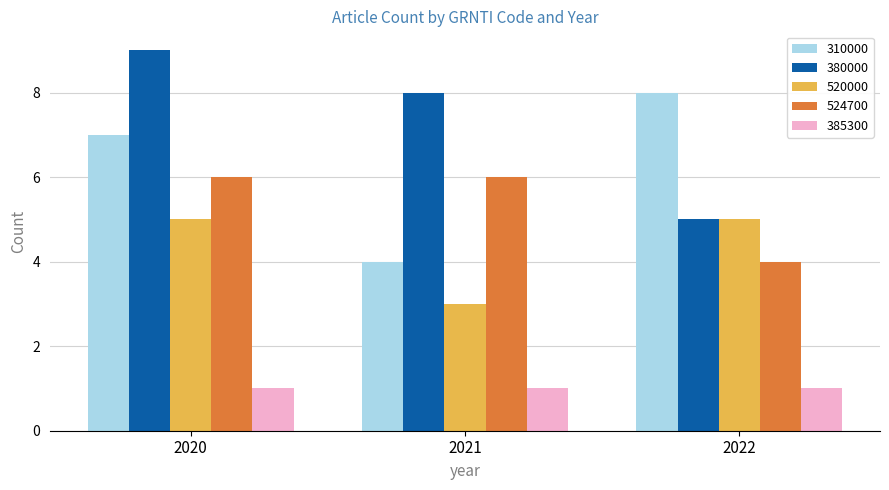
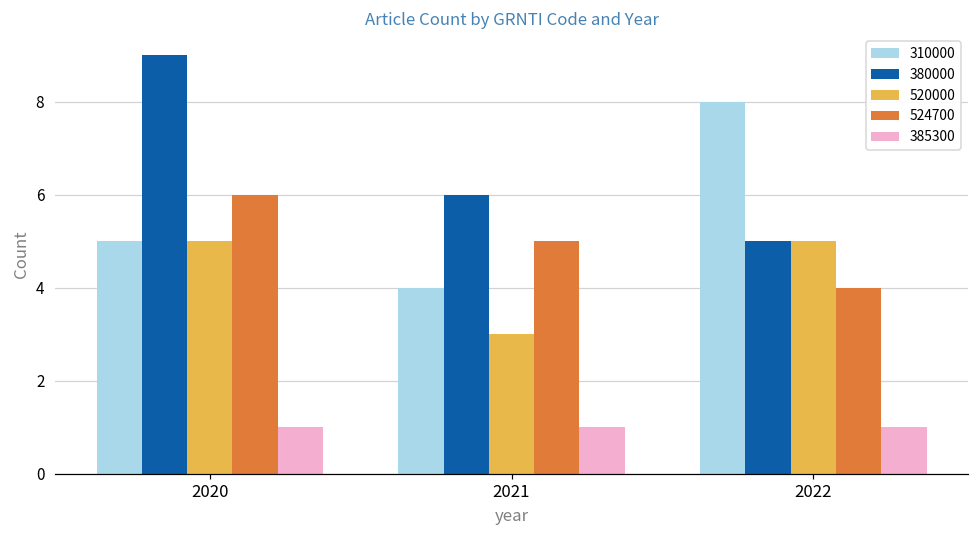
310000, 2020: 7 -> 5
380000, 2021: 8 -> 6
524700, 2021: 6 -> 5
